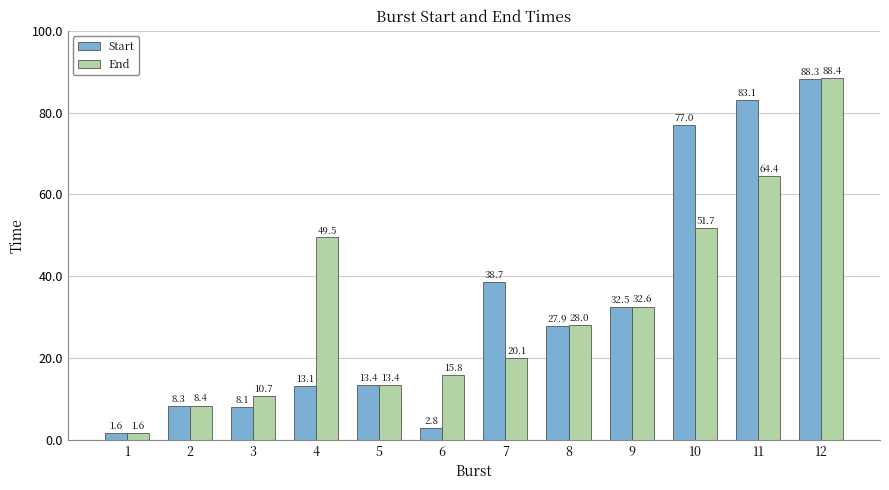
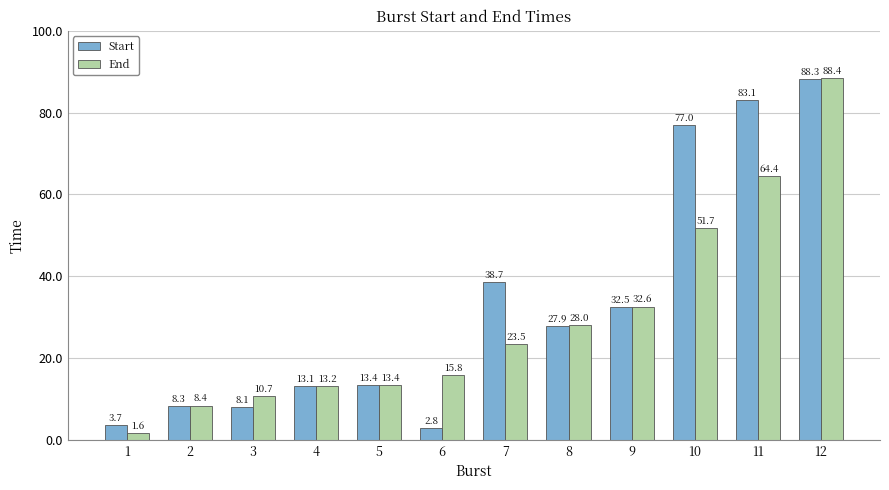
Start, 1: 1.6 -> 3.7
End, 4: 49.5 -> 13.2
End, 7: 20.1 -> 23.5
